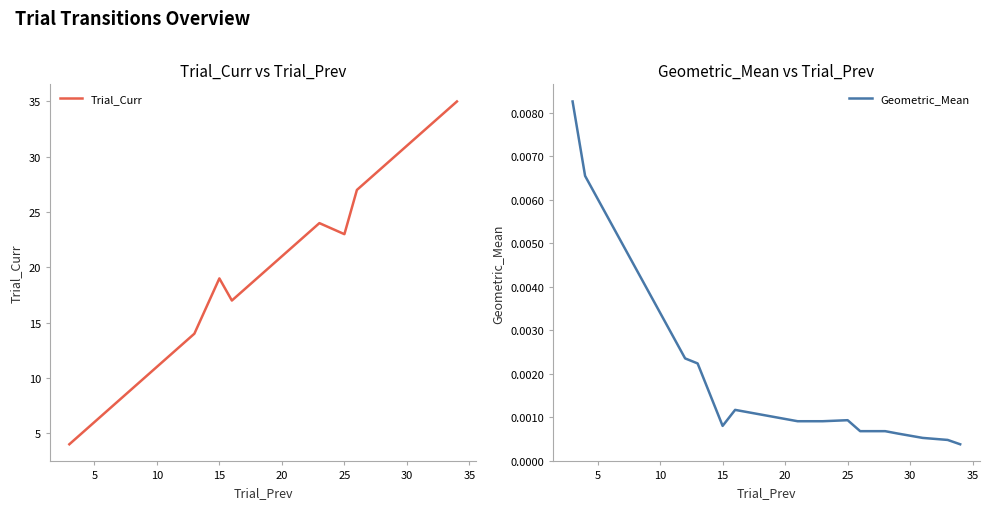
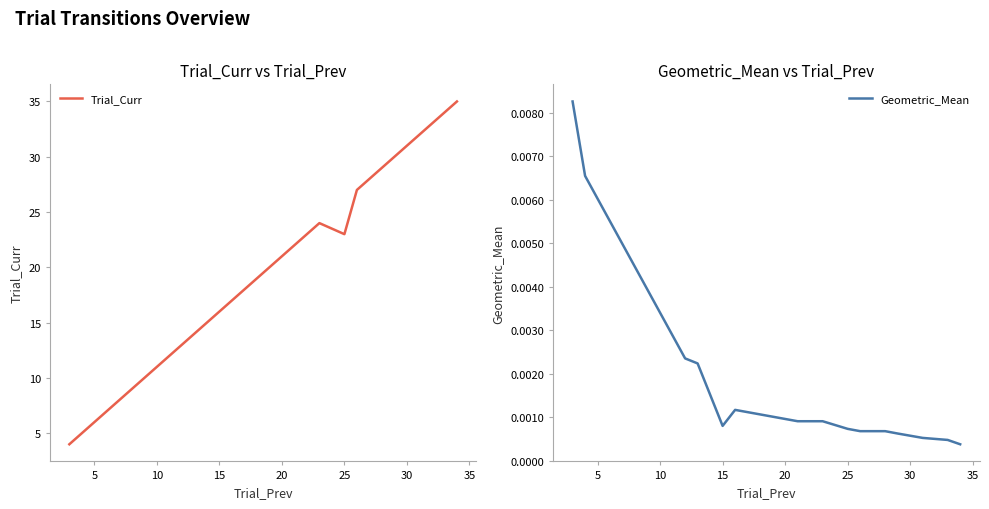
Trial_Curr vs Trial_Prev, 15: 19 -> 16
Geometric_Mean vs Trial_Prev, 25: 0.0009 -> 0.0007
